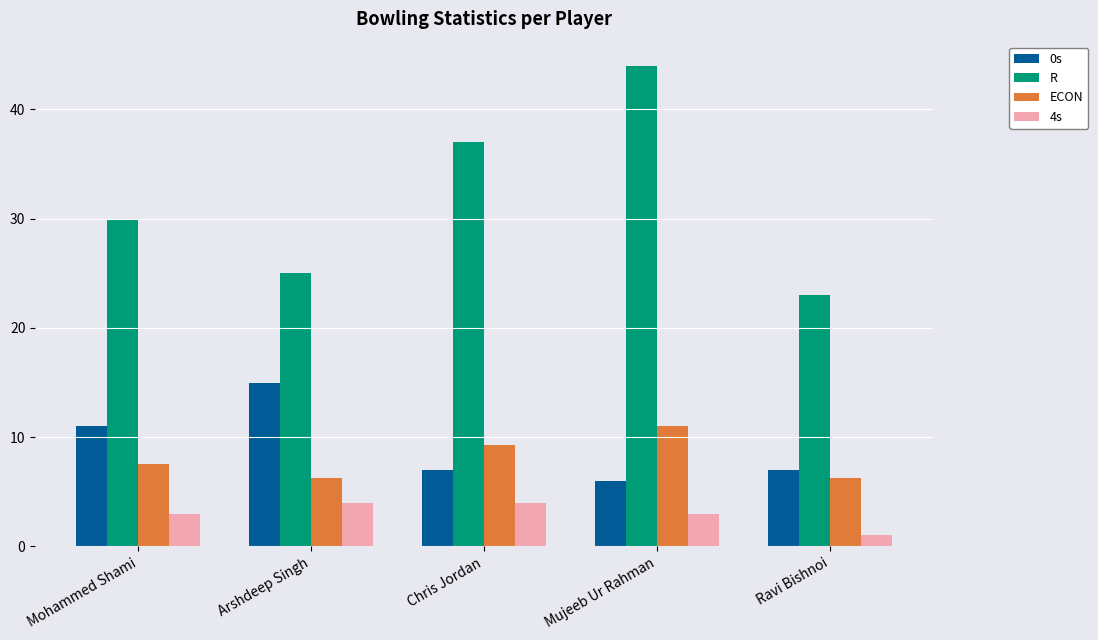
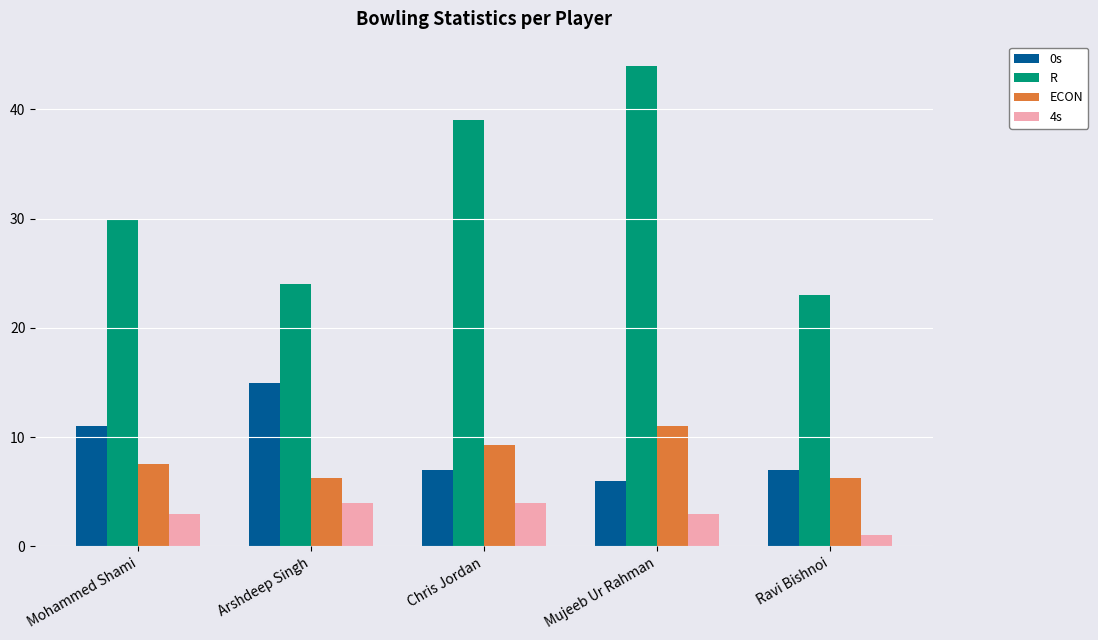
R, Arshdeep Singh: 25 -> 24
R, Chris Jordan: 37 -> 39
